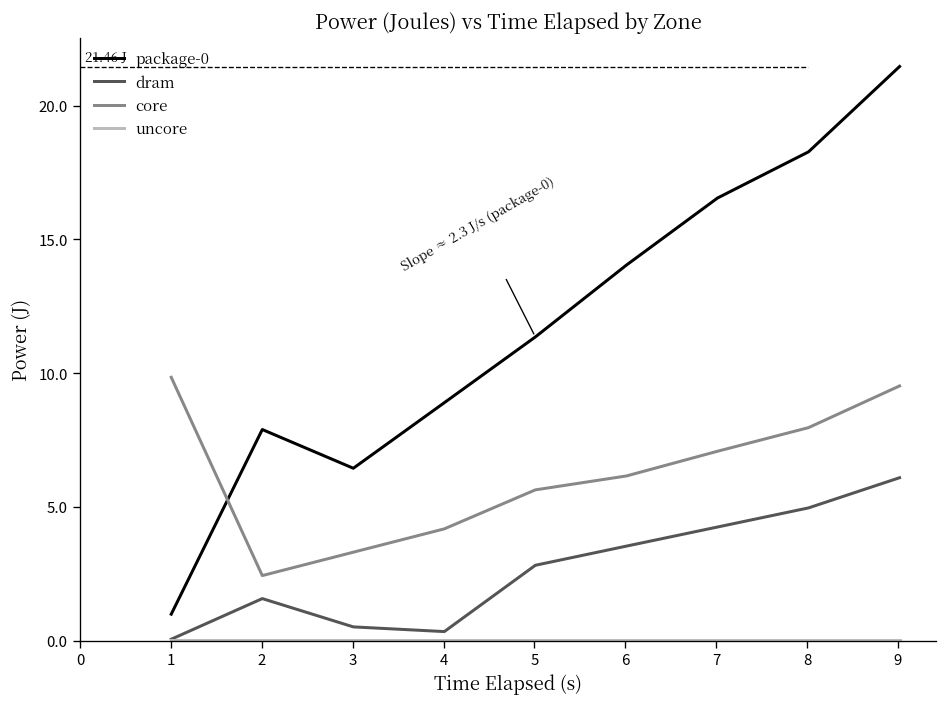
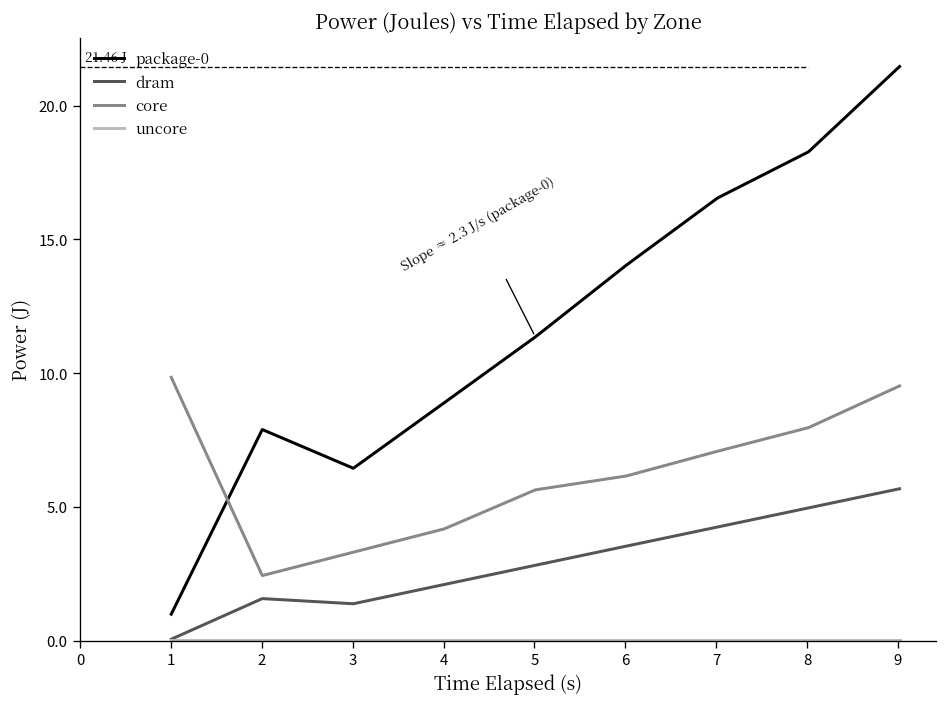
dram, 3: 0.5 -> 1.4
dram, 4: 0.3 -> 2.1
dram, 9: 6.1 -> 5.7
